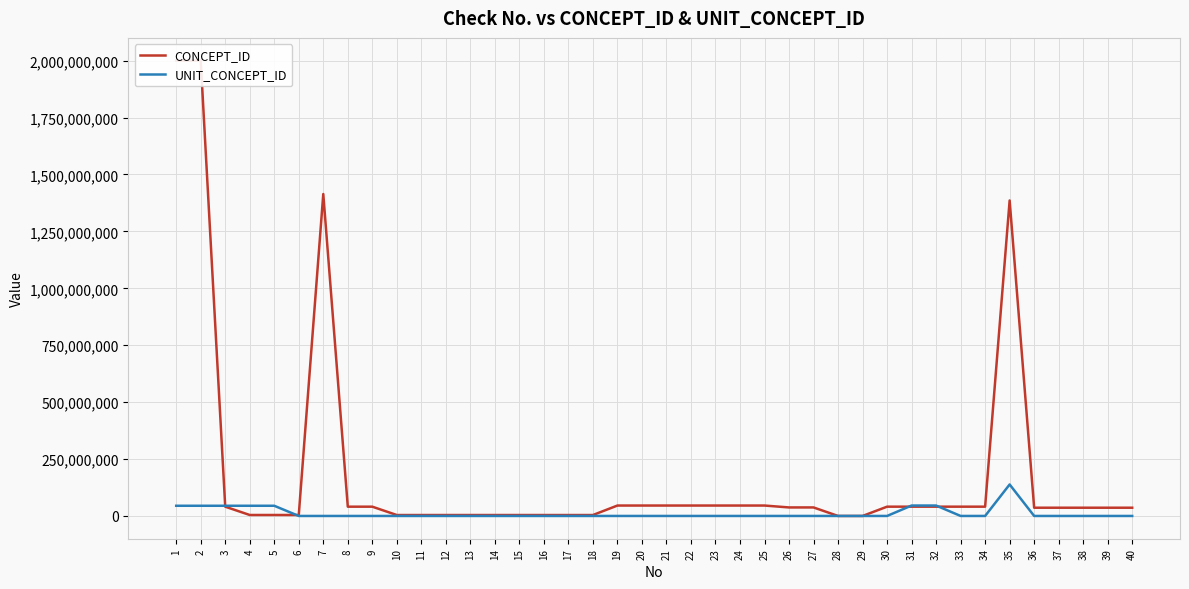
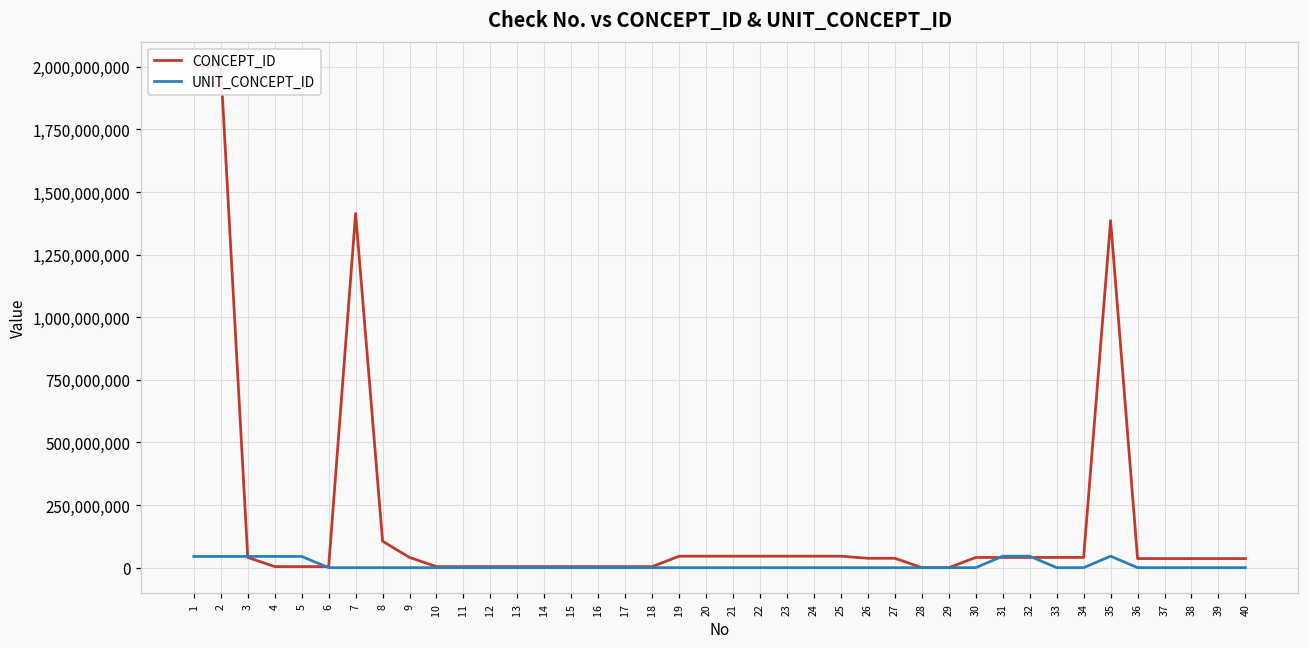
CONCEPT_ID, 8: 40,000,000 -> 110,000,000
UNIT_CONCEPT_ID, 35: 140,000,000 -> 50,000,000
